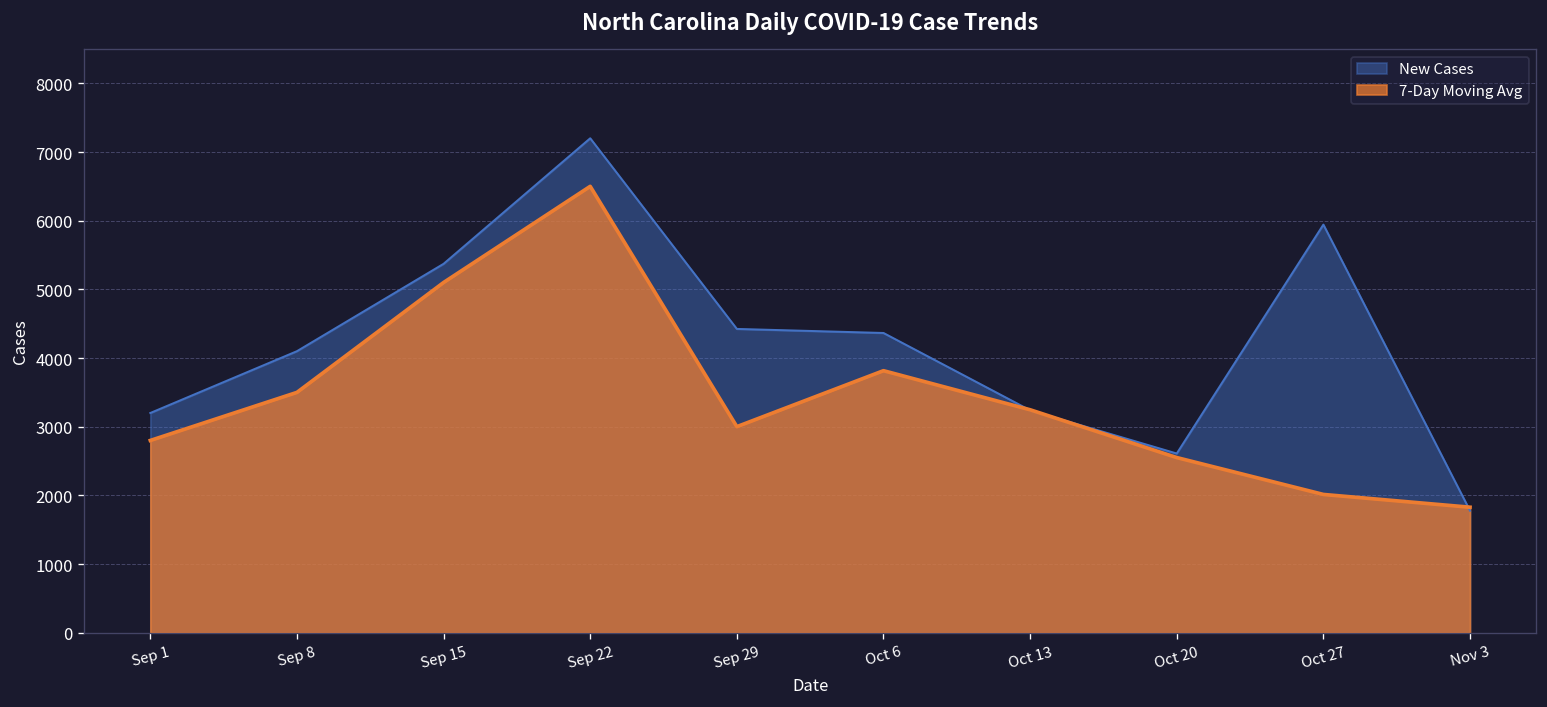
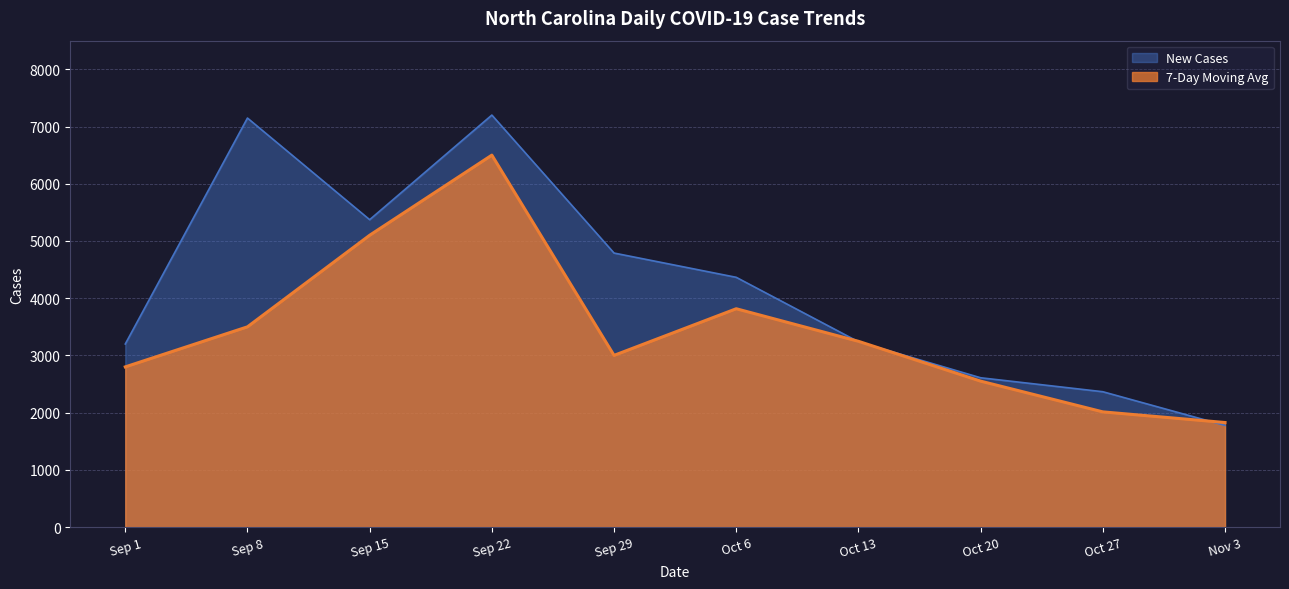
New Cases, Sep 8: 4100 -> 7100
New Cases, Sep 29: 4400 -> 4800
New Cases, Oct 27: 5900 -> 2400
